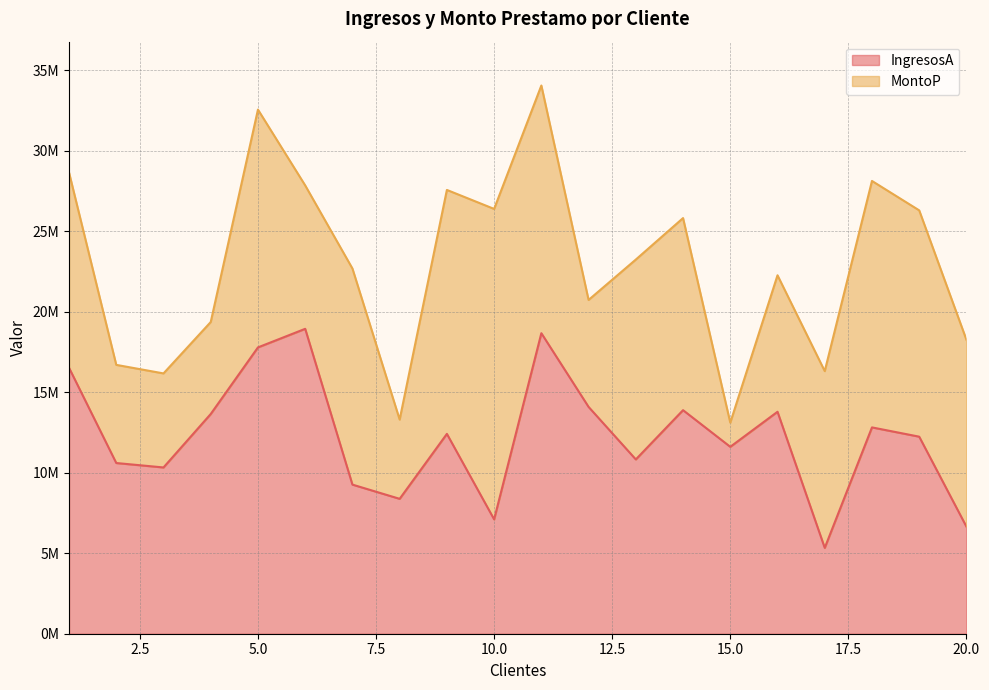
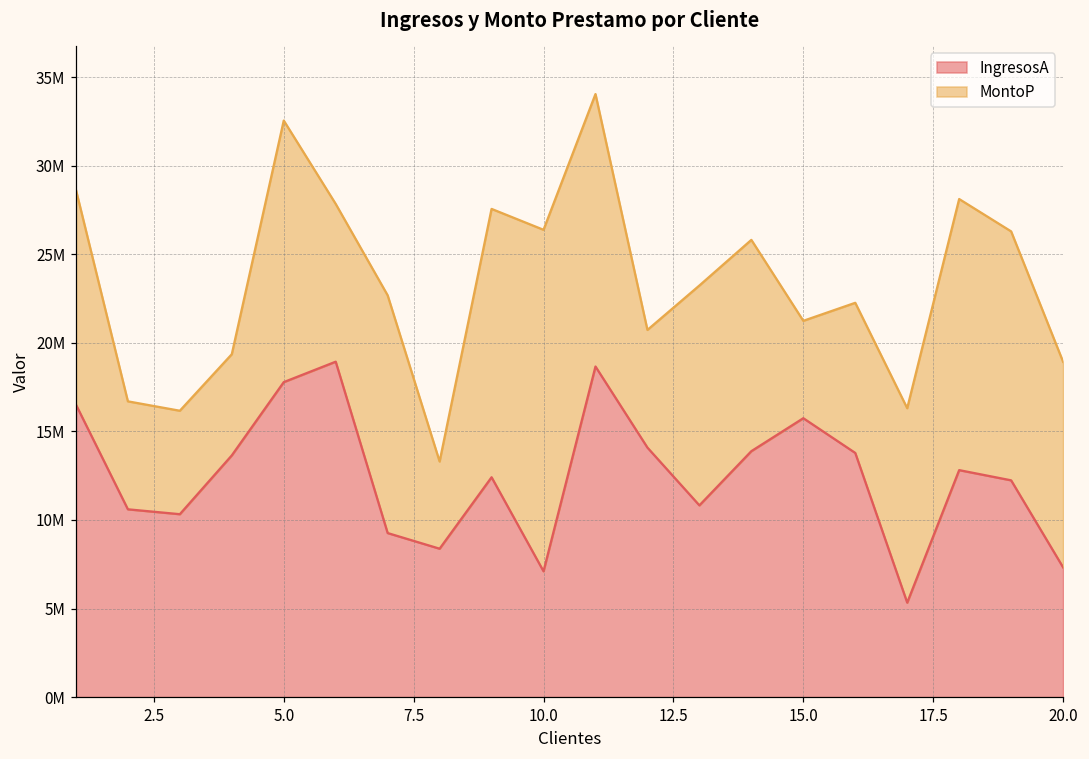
IngresosA, 15.0: 11600000 -> 15700000
MontoP, 15.0: 1500000 -> 5500000
IngresosA, 20.0: 6600000 -> 7300000
